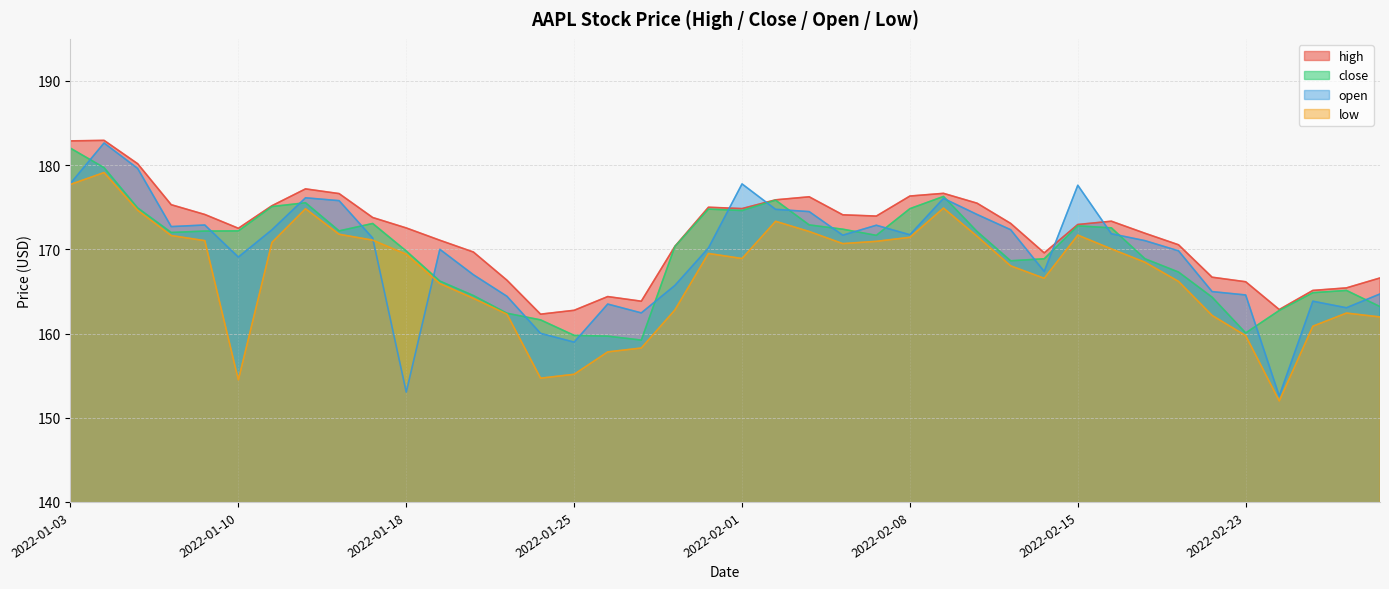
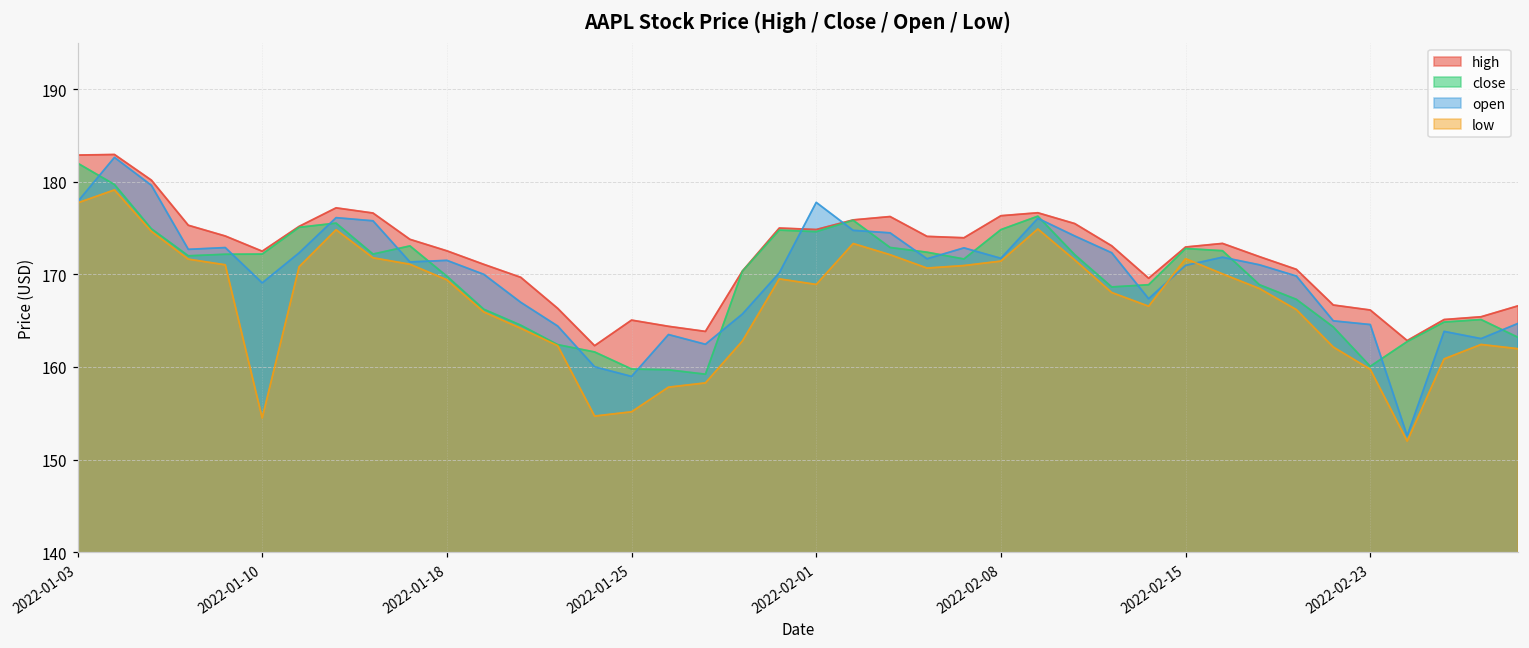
open, 2022-01-18: 153 -> 172
high, 2022-01-25: 163 -> 165
open, 2022-02-15: 178 -> 171
